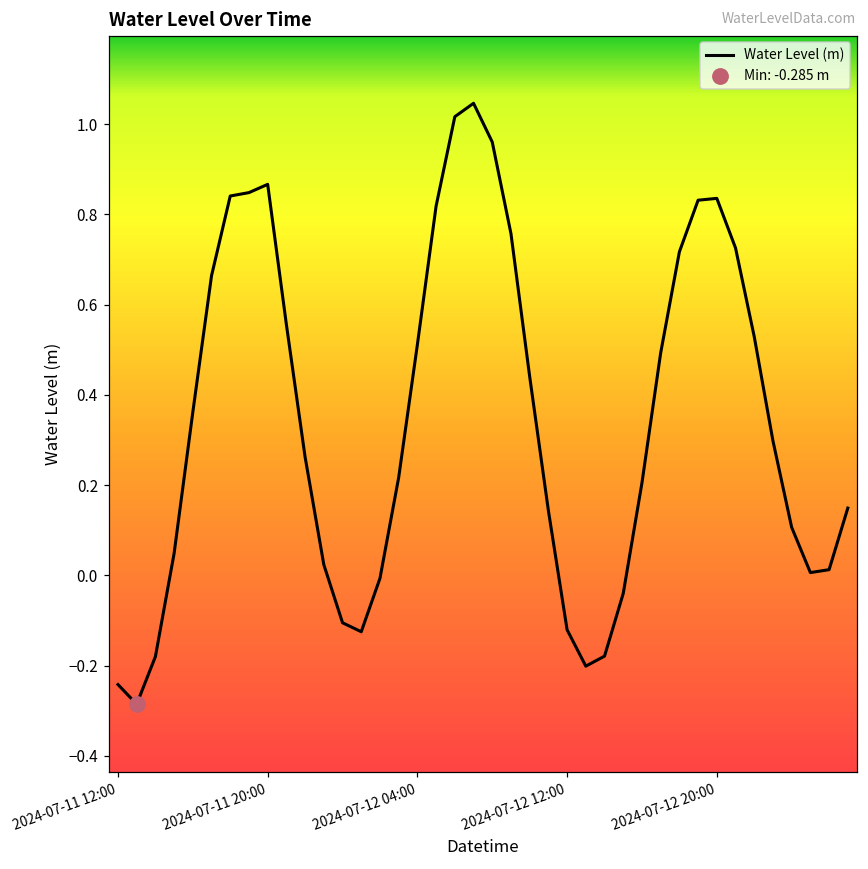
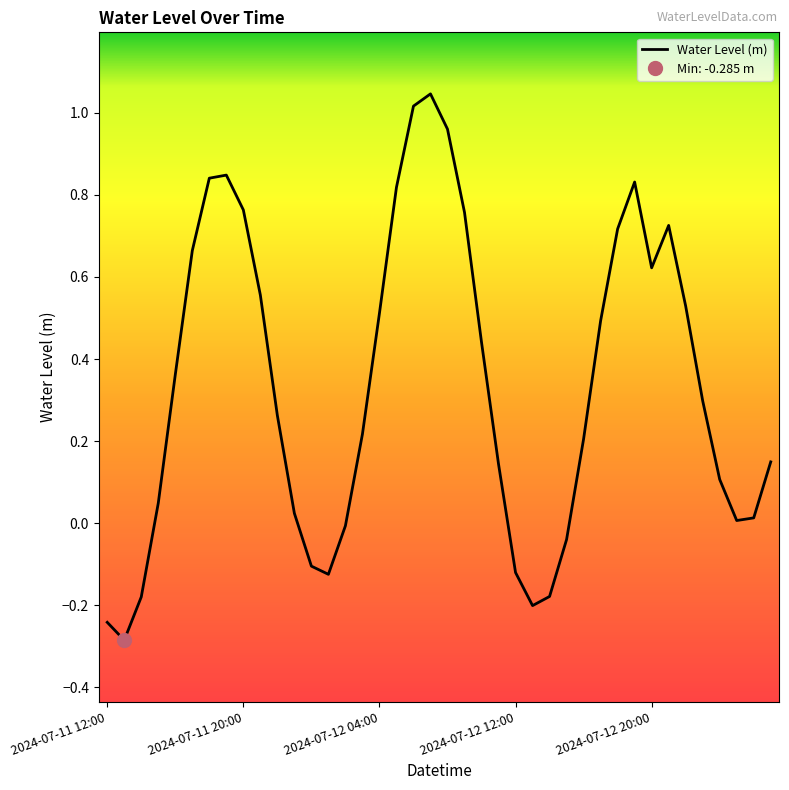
Water Level (m), 2024-07-11 20:00: 0.87 -> 0.76
Water Level (m), 2024-07-12 20:00: 0.84 -> 0.62
